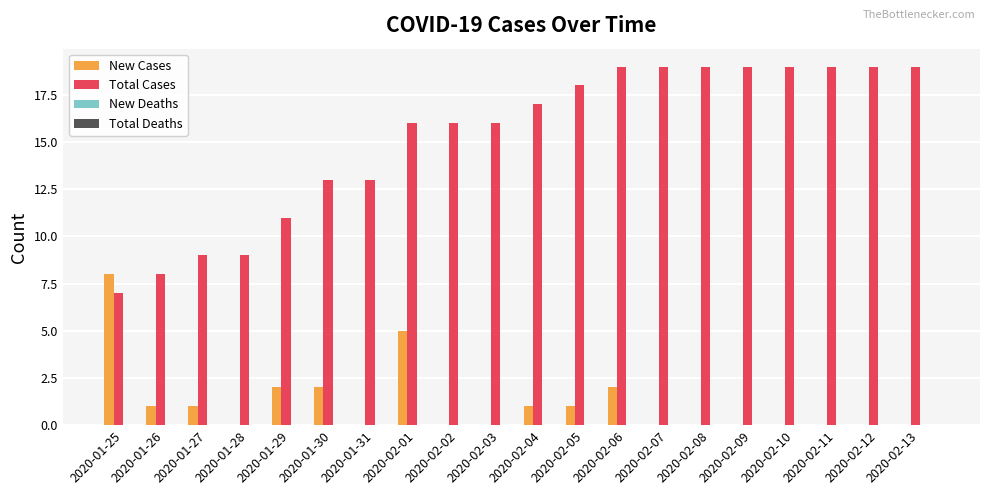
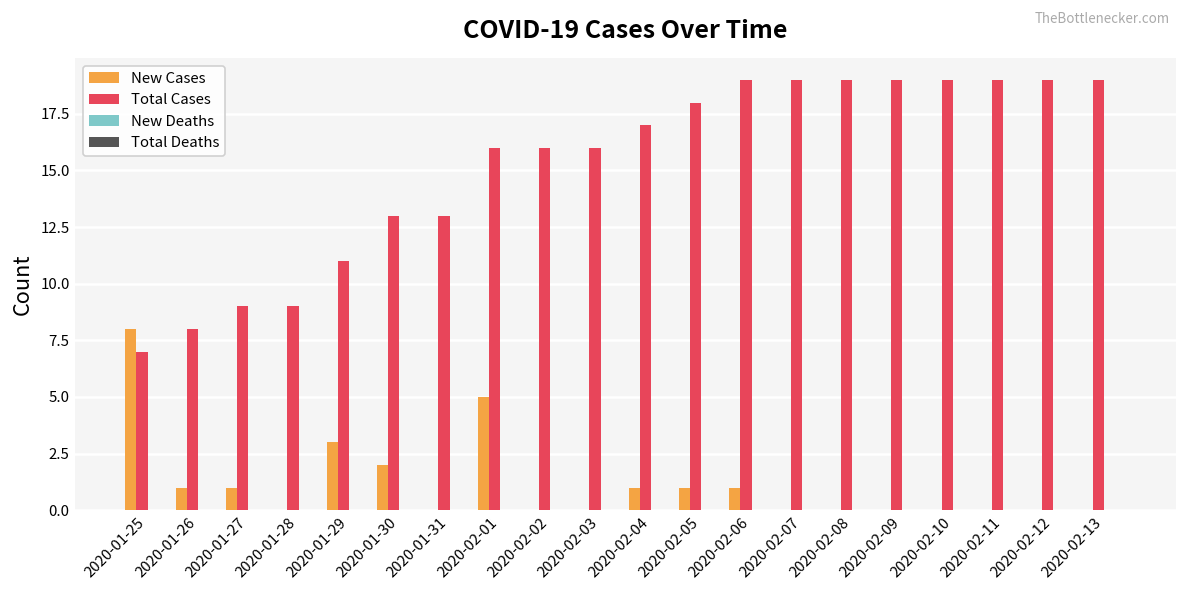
New Cases, 2020-01-29: 2 -> 3
New Cases, 2020-02-06: 2 -> 1
